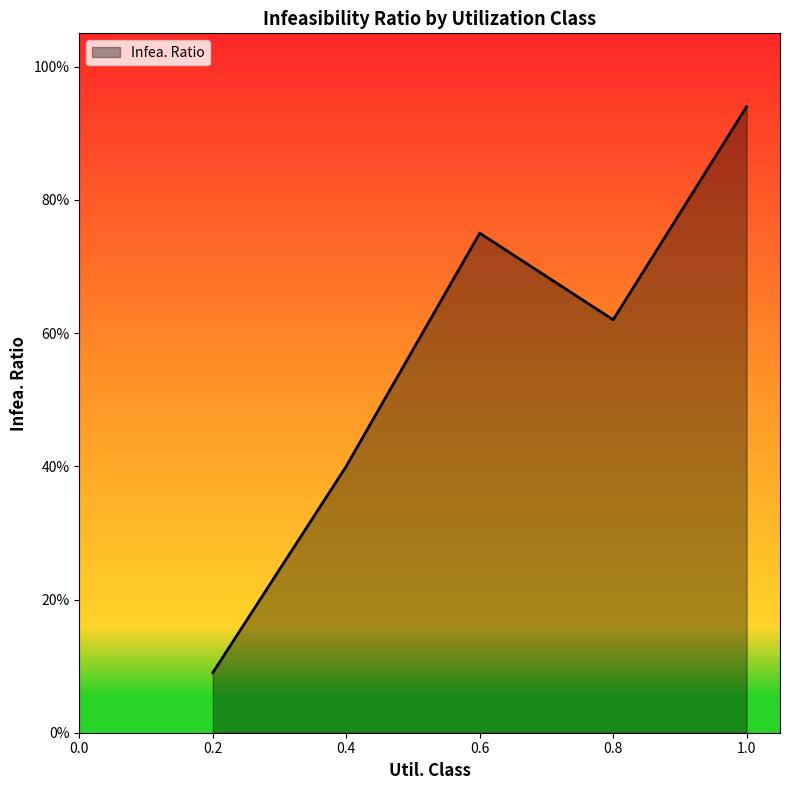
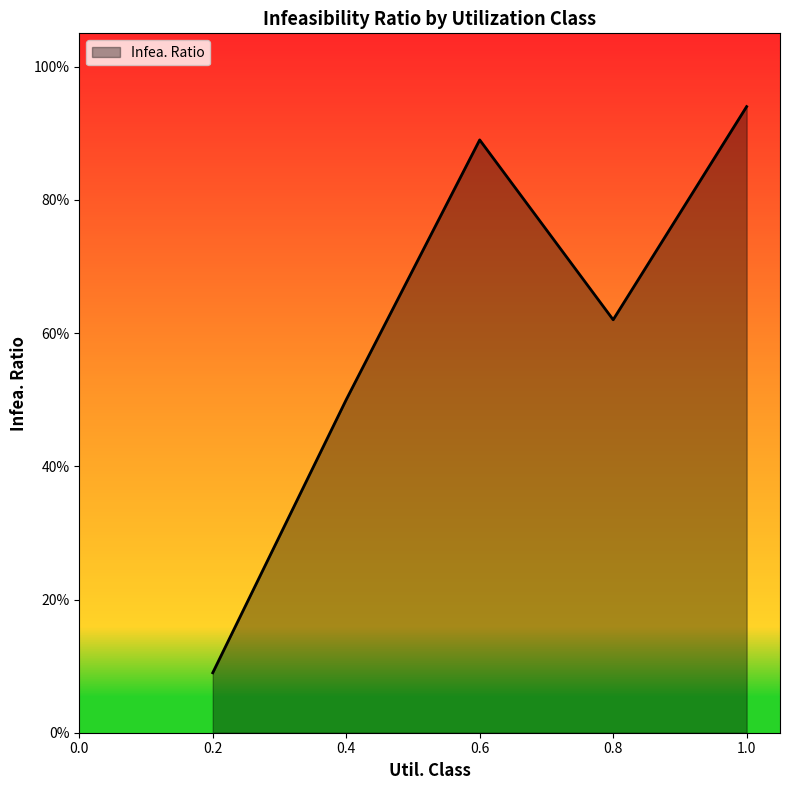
0.4: 40% -> 50%
0.6: 75% -> 89%
